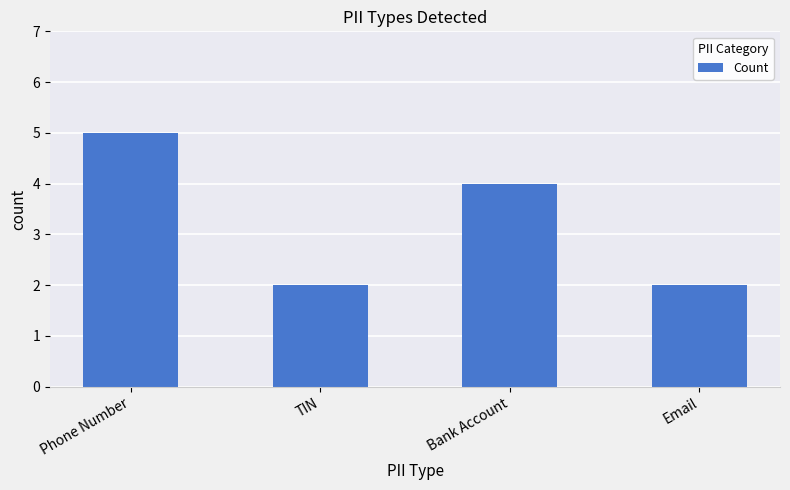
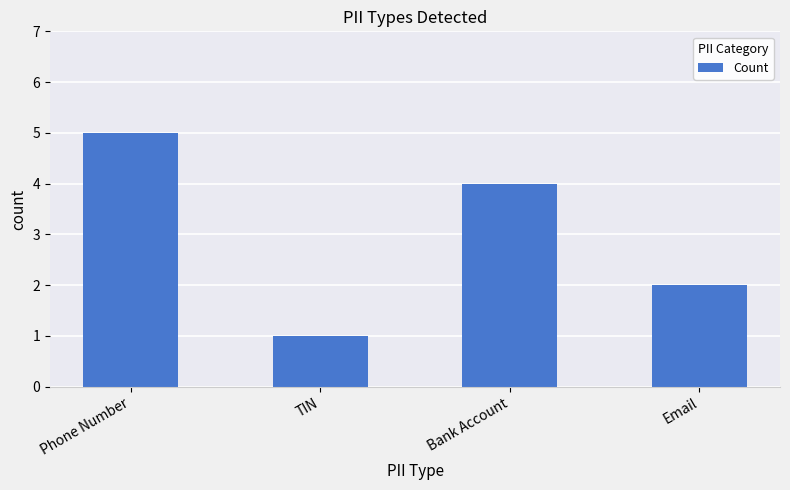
TIN: 2 -> 1
